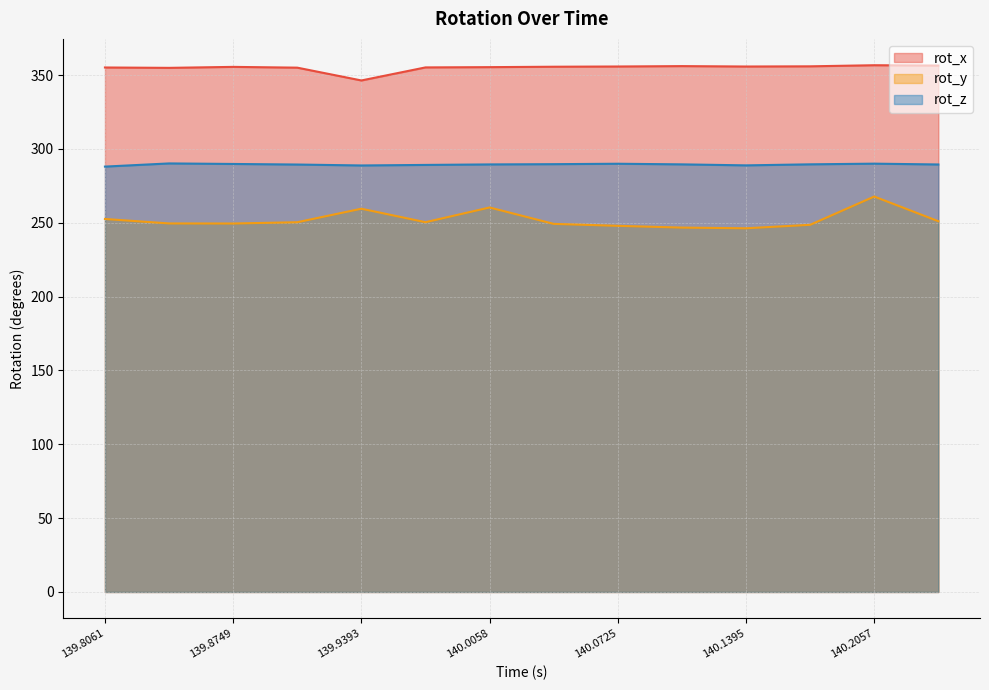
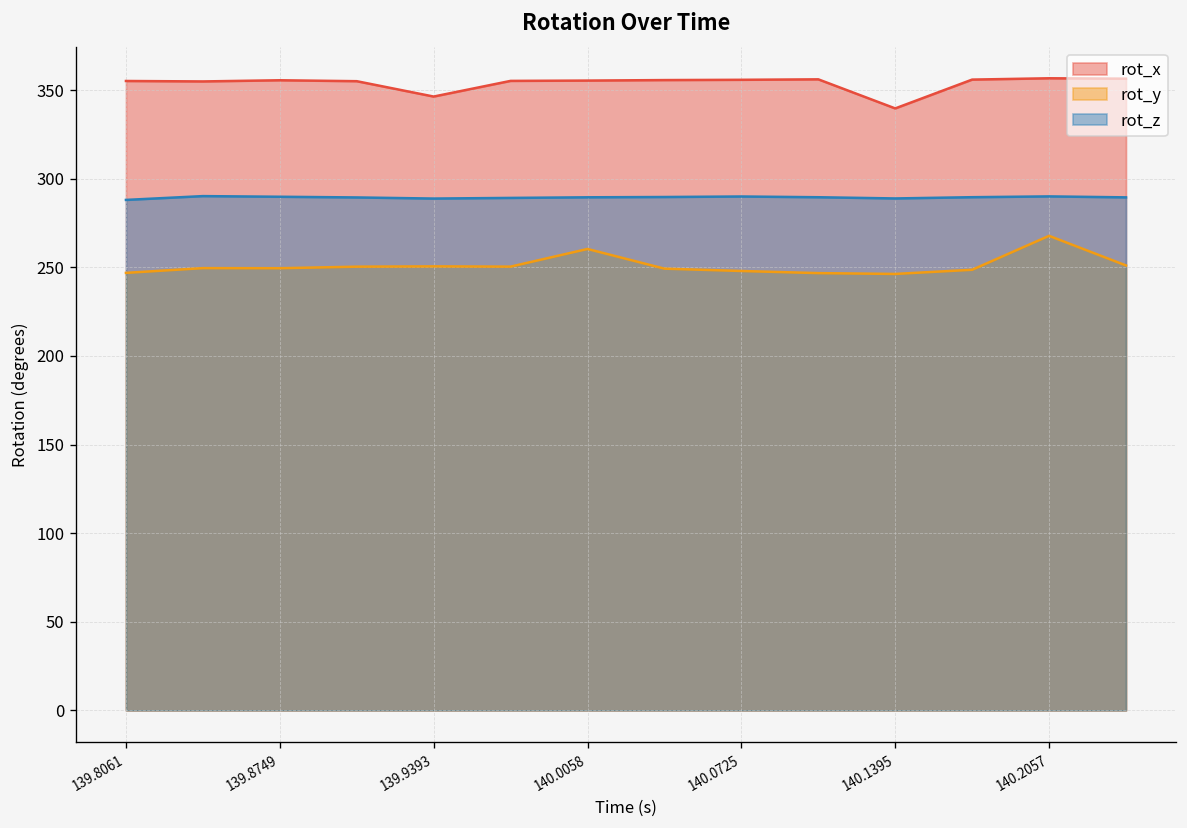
rot_y, 139.8061: 253 -> 247
rot_y, 139.9393: 260 -> 251
rot_x, 140.1395: 356 -> 340
